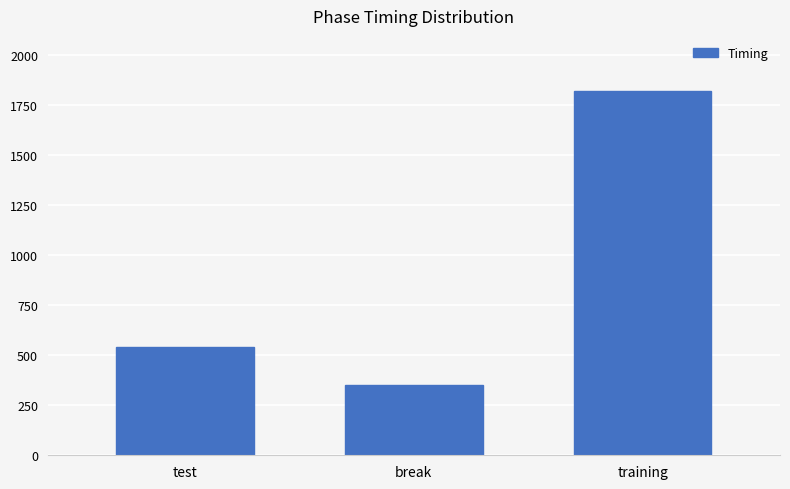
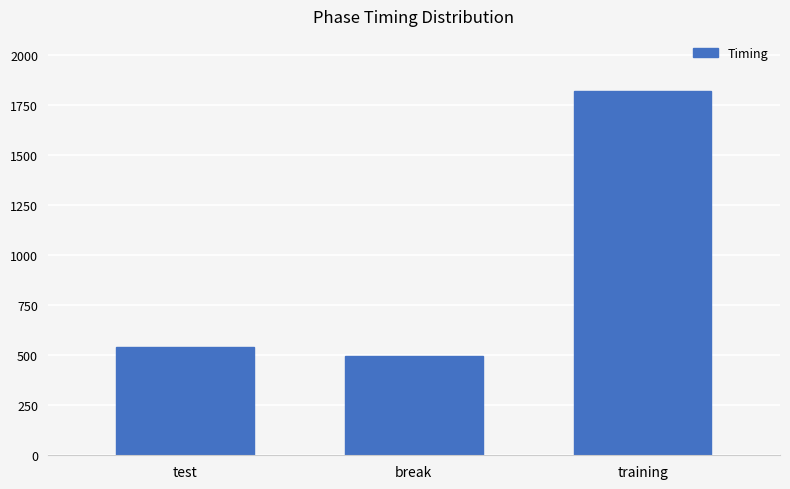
break: 350 -> 490
